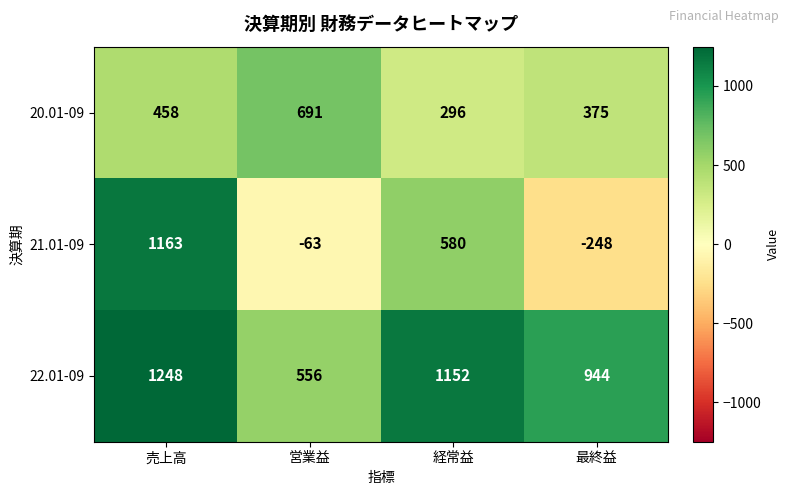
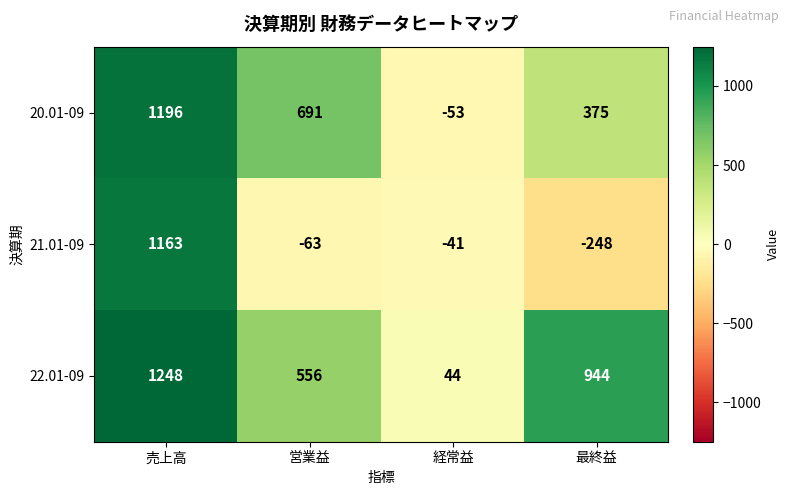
20.01-09, 売上高: 458 -> 1196
20.01-09, 経常益: 296 -> -53
21.01-09, 経常益: 580 -> -41
22.01-09, 経常益: 1152 -> 44
